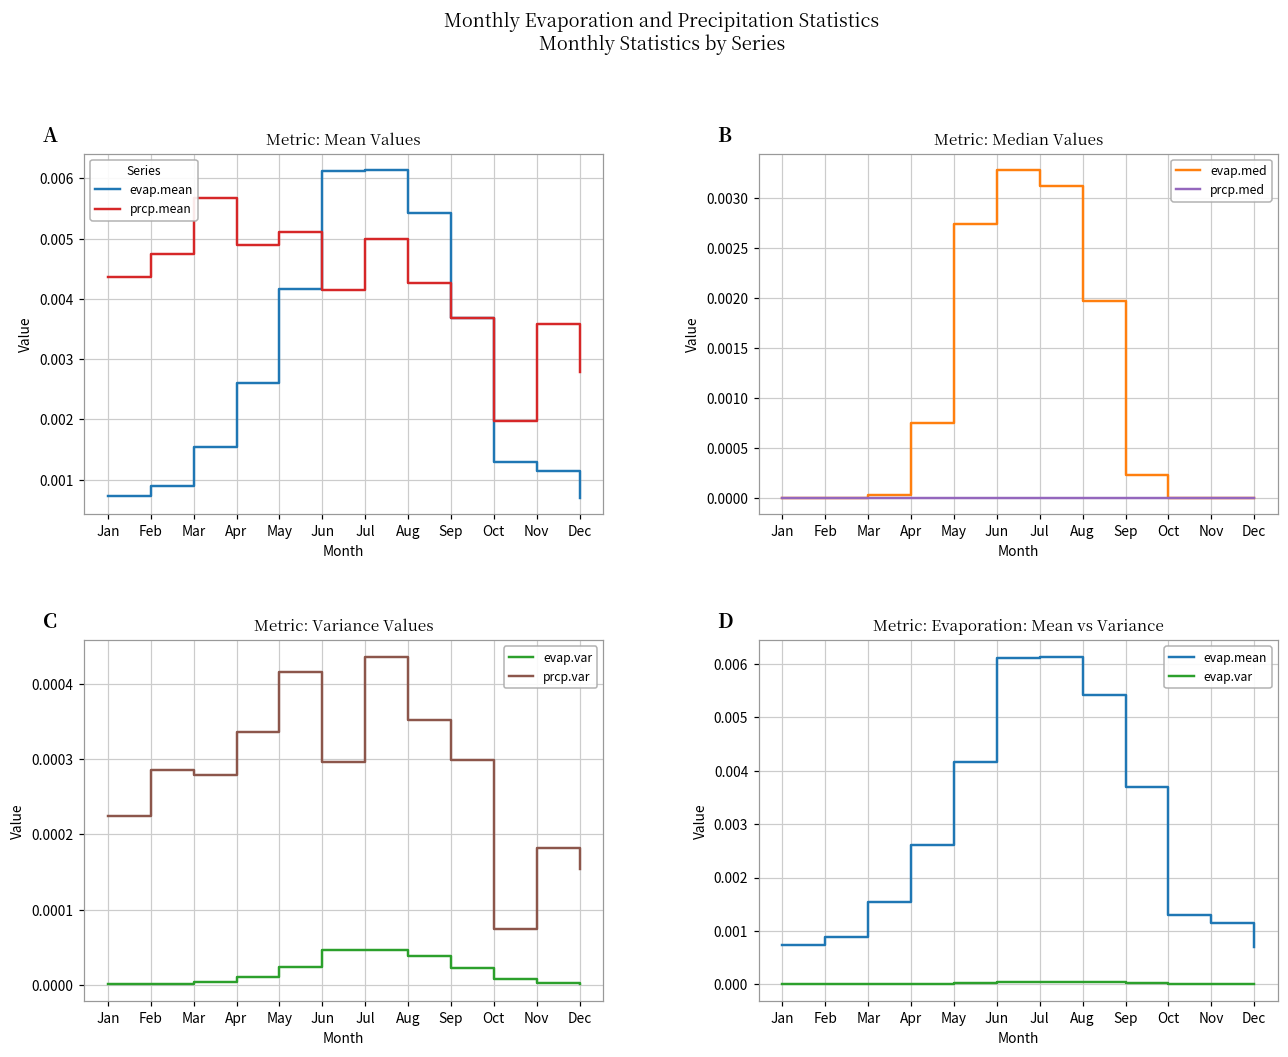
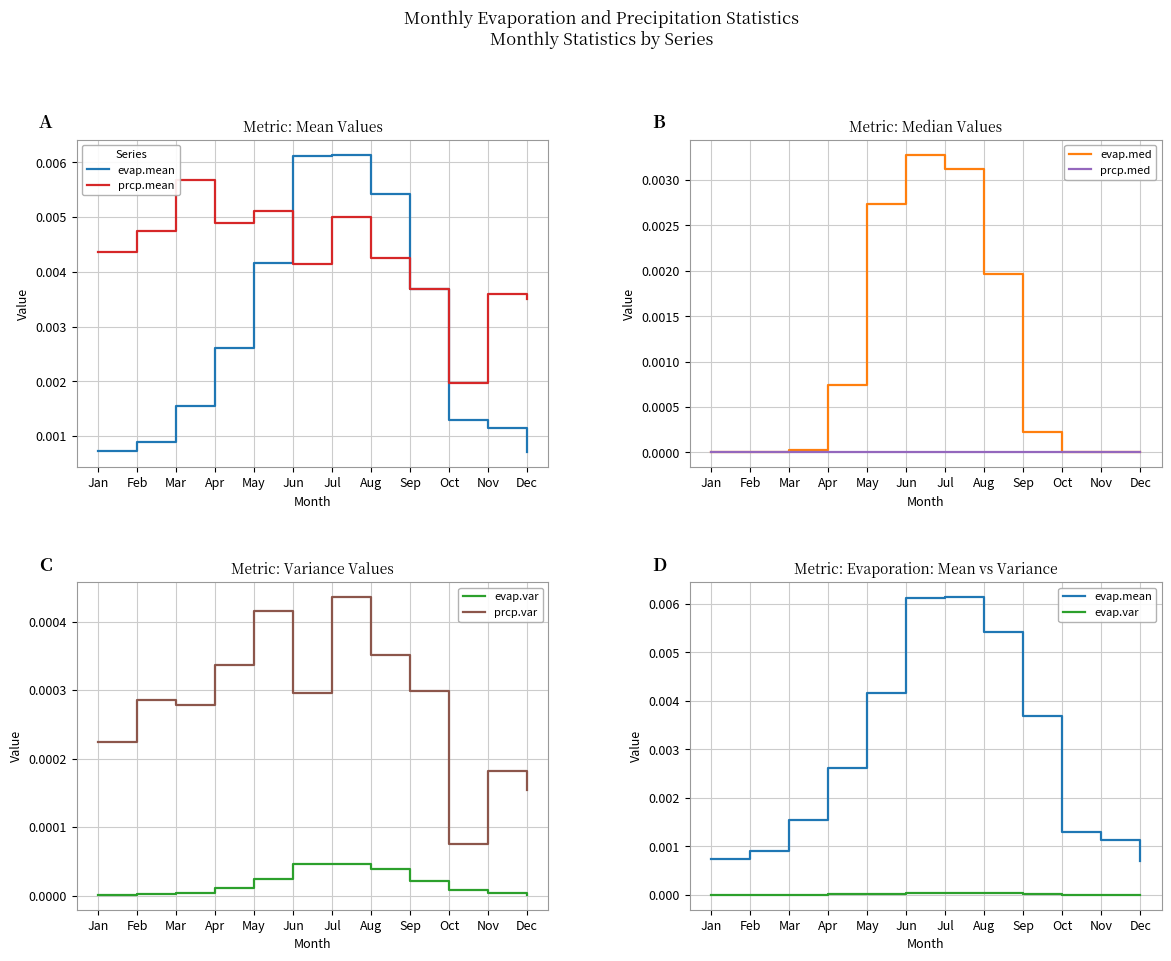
Metric: Mean Values, prcp.mean, Dec: 0.0028 -> 0.0035
